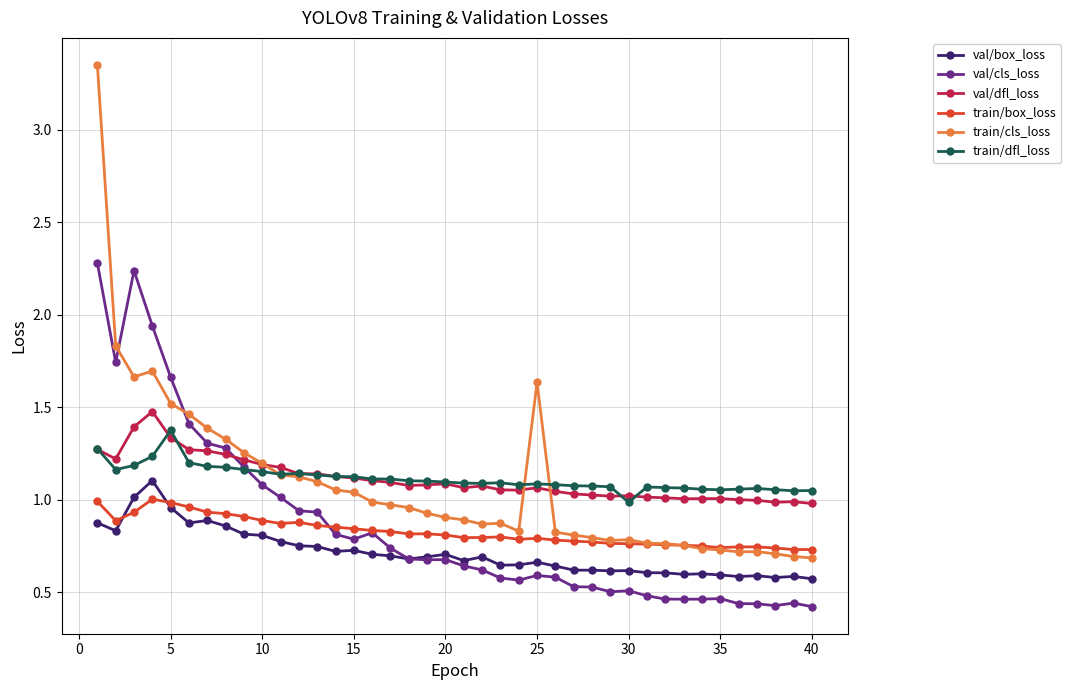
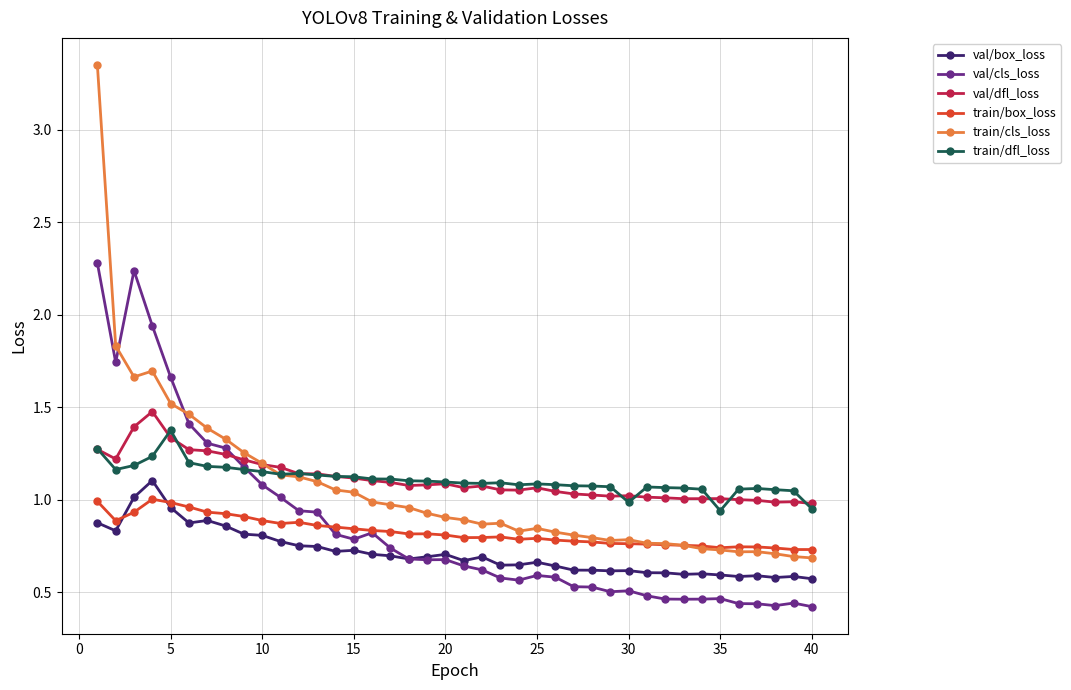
train/cls_loss, 25: 1.63 -> 0.84
train/dfl_loss, 35: 1.05 -> 0.94
train/dfl_loss, 40: 1.05 -> 0.95
